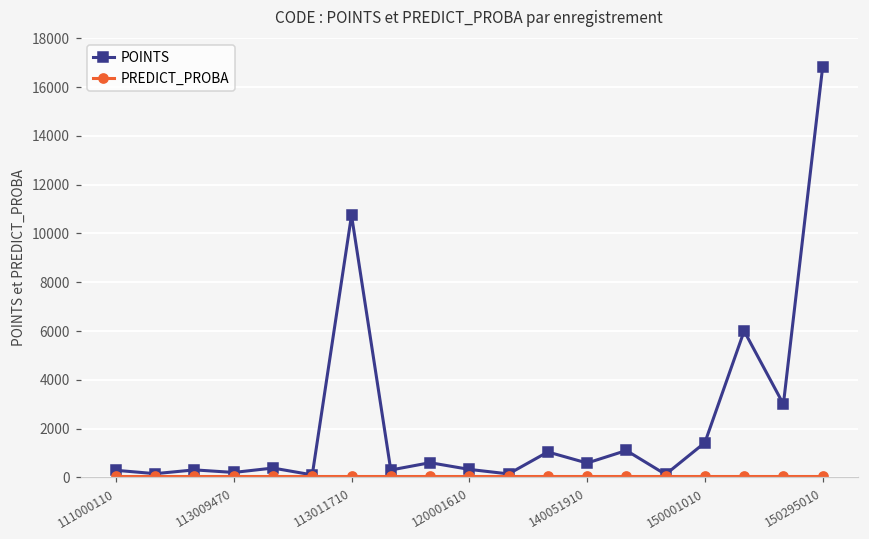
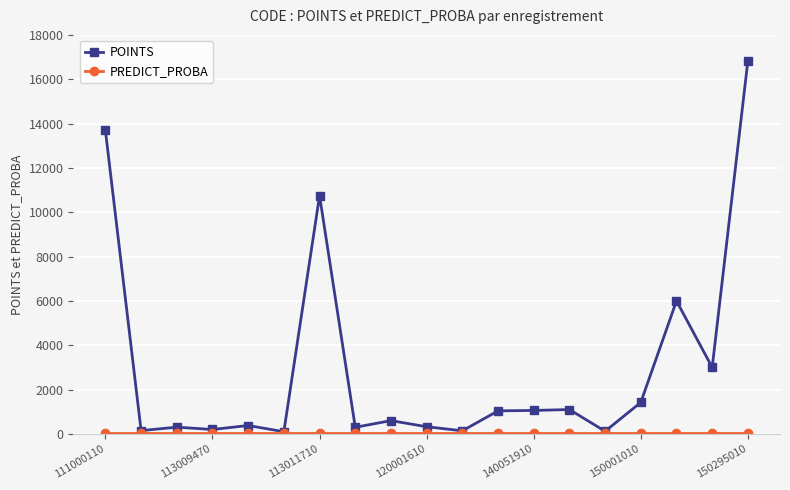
POINTS, 111000110: 300 -> 13700
POINTS, 140051910: 600 -> 1100
